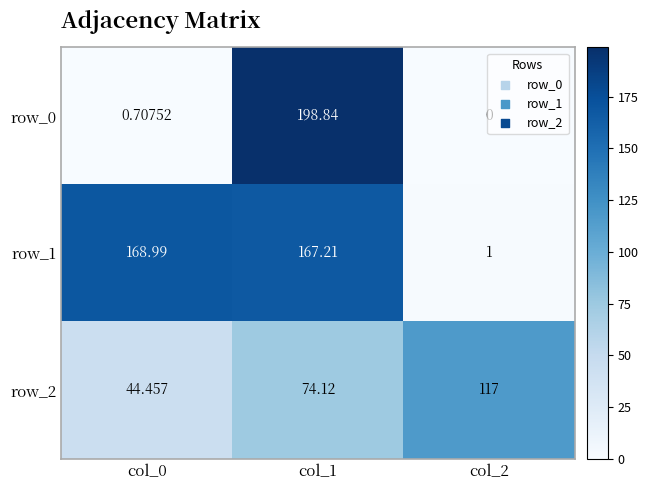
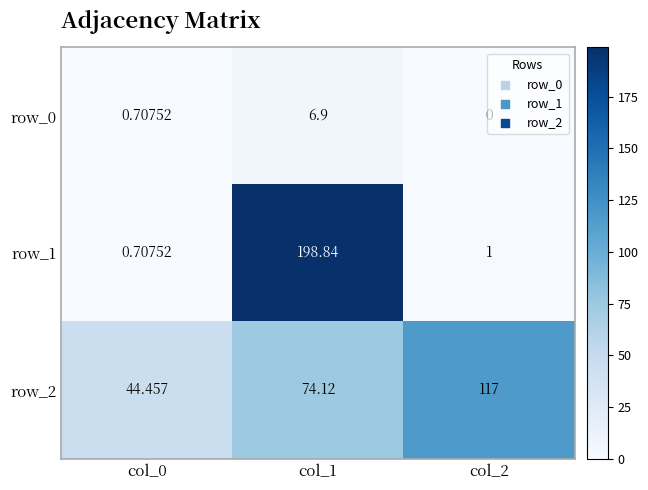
row_0, col_1: 198.84 -> 6.9
row_1, col_0: 168.99 -> 0.70752
row_1, col_1: 167.21 -> 198.84
